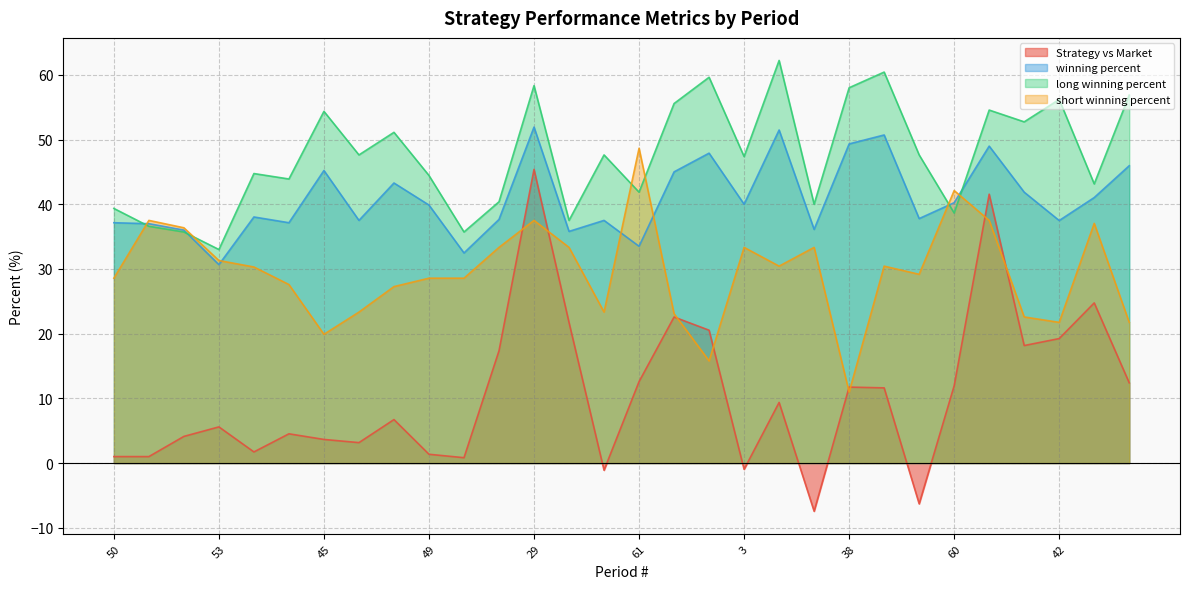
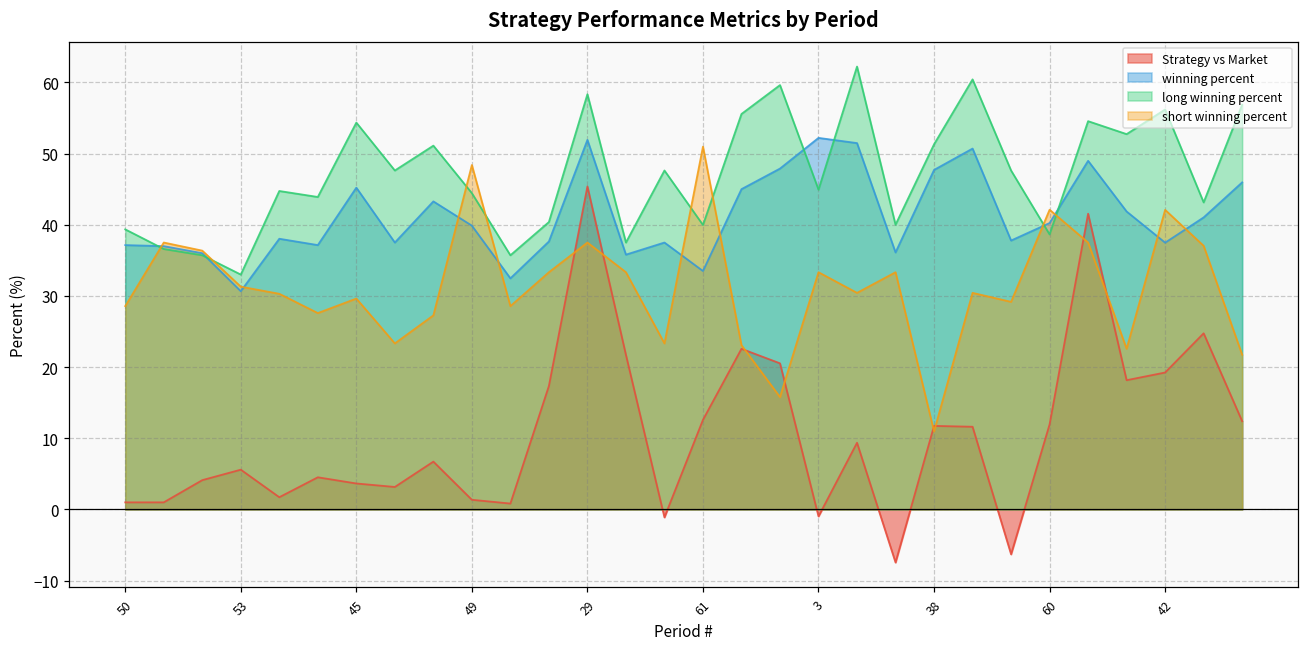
short winning percent, 45: 20 -> 30
short winning percent, 49: 29 -> 48
long winning percent, 61: 42 -> 40
short winning percent, 61: 49 -> 51
winning percent, 3: 40 -> 52
long winning percent, 3: 47 -> 45
winning percent, 38: 49 -> 48
long winning percent, 38: 58 -> 51
short winning percent, 42: 22 -> 42
